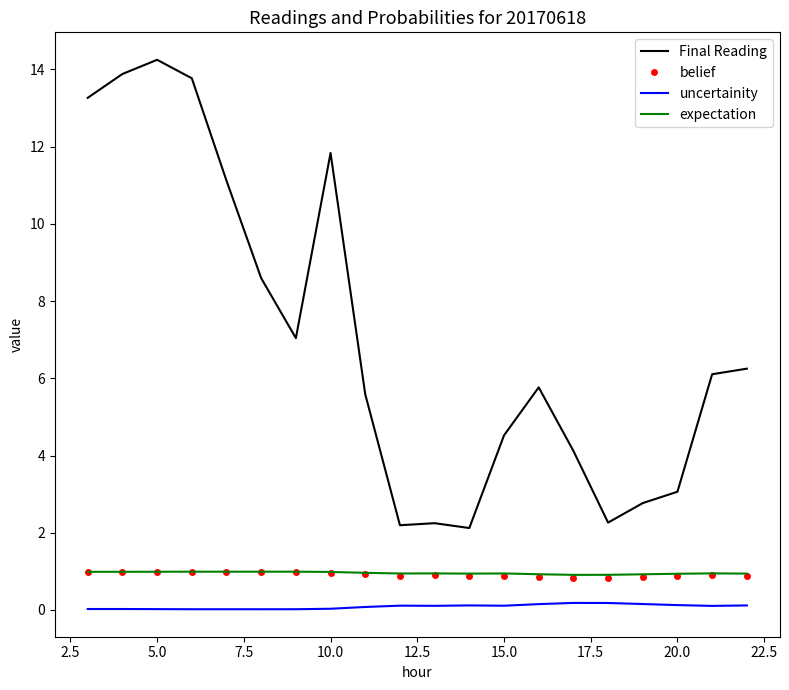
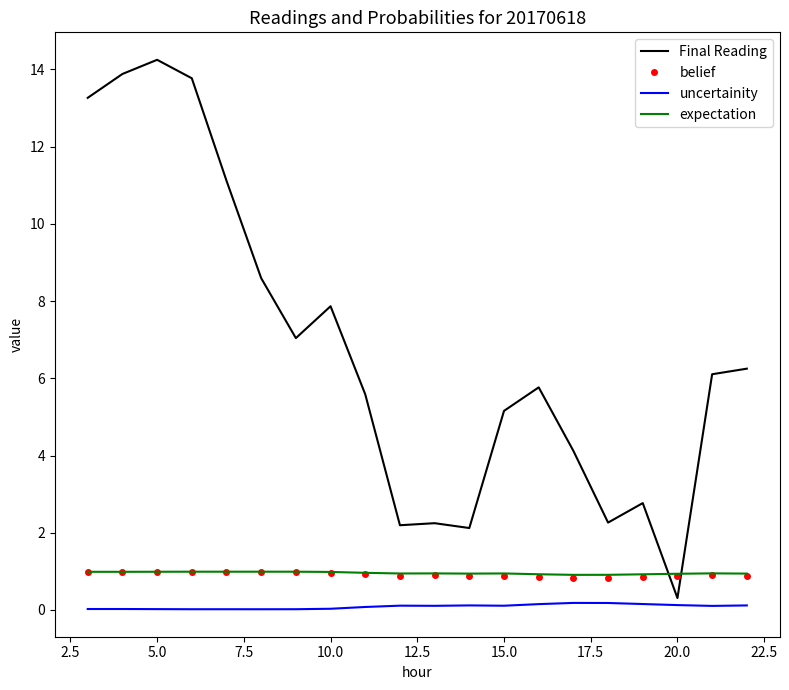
Final Reading, 10.0: 11.8 -> 7.9
Final Reading, 15.0: 4.5 -> 5.2
Final Reading, 20.0: 3.1 -> 0.3
